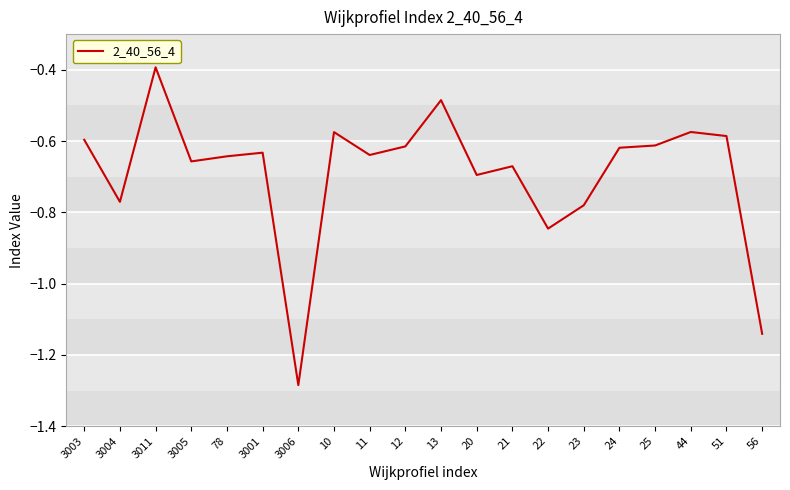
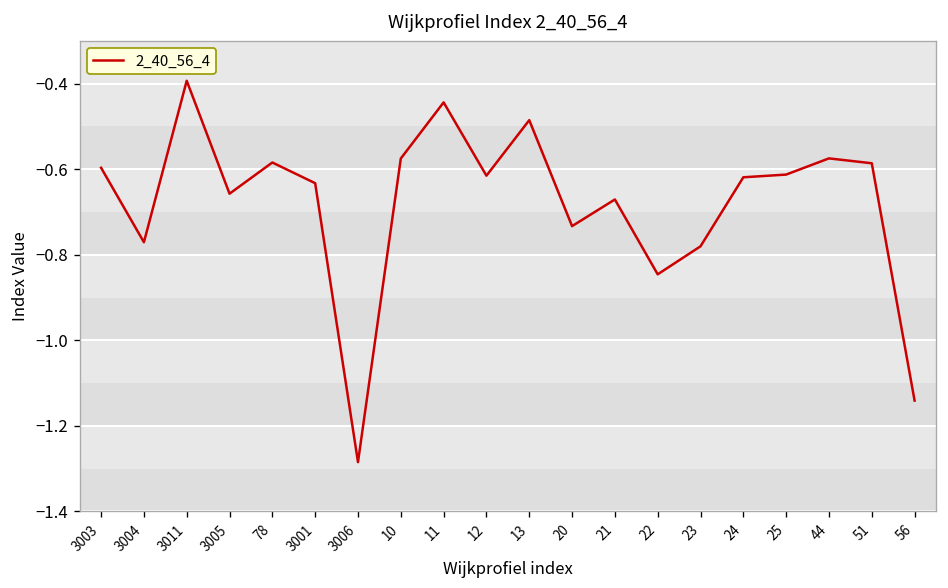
78: -0.64 -> -0.58
11: -0.64 -> -0.44
20: -0.70 -> -0.73
